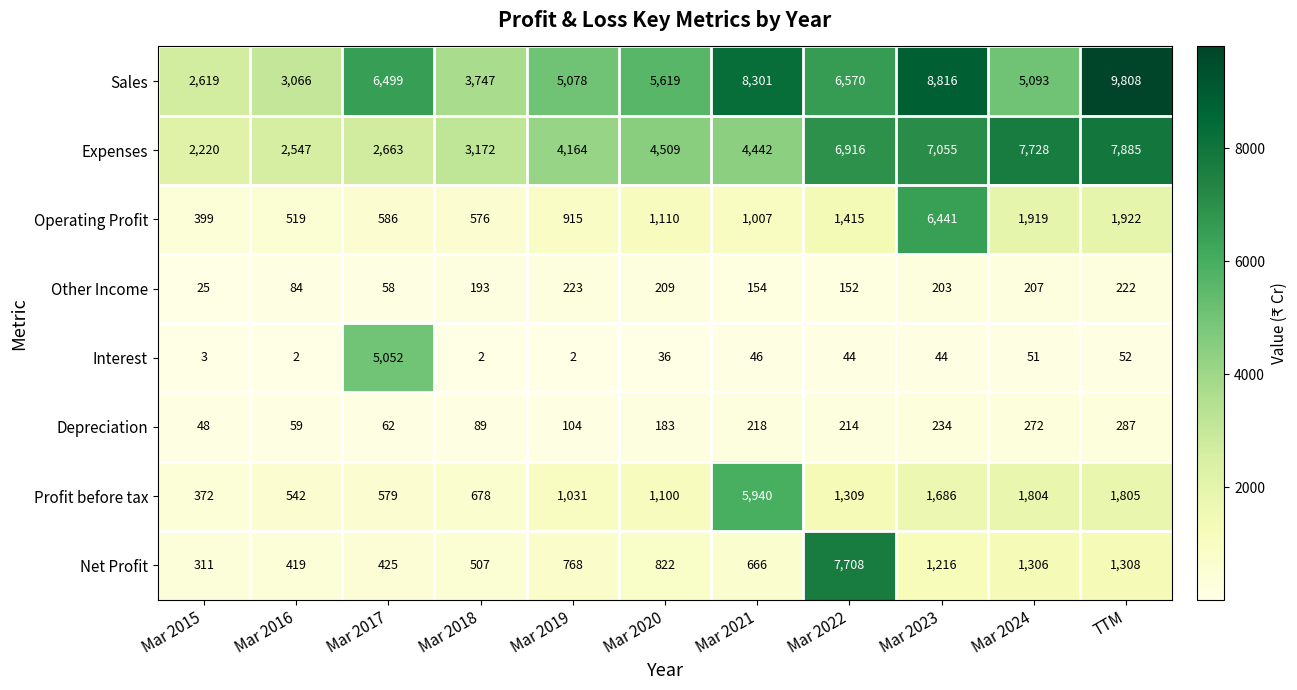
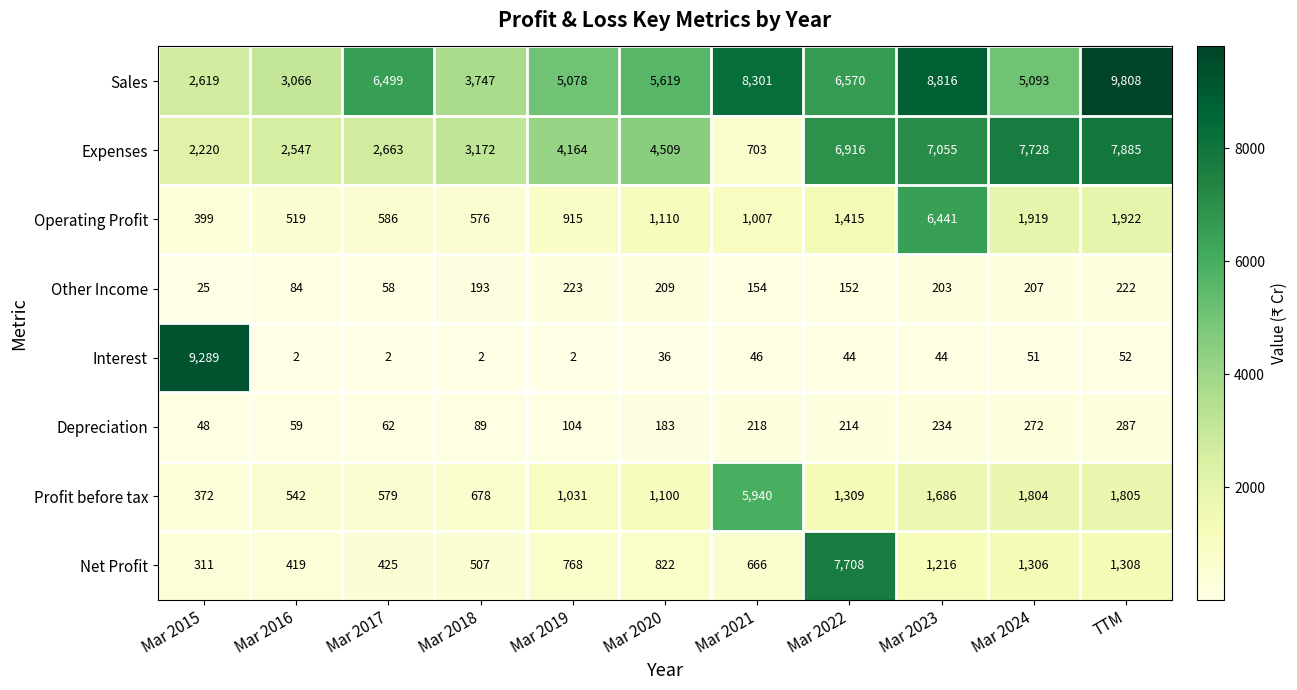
Expenses, Mar 2021: 4,442 -> 703
Interest, Mar 2015: 3 -> 9,289
Interest, Mar 2017: 5,052 -> 2
